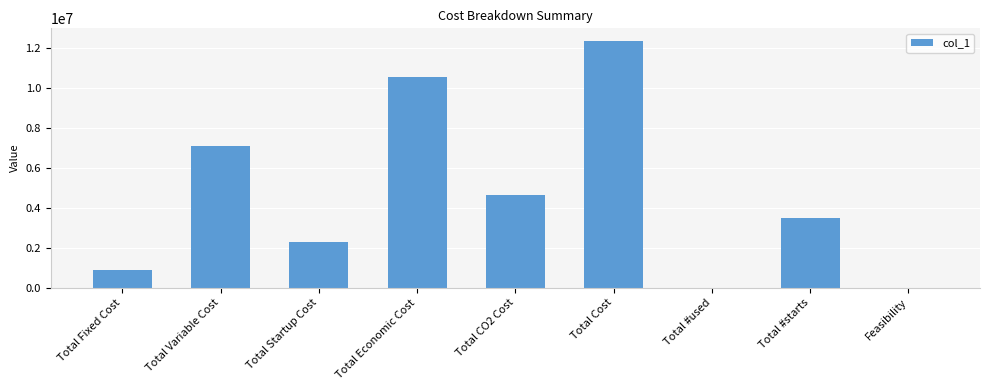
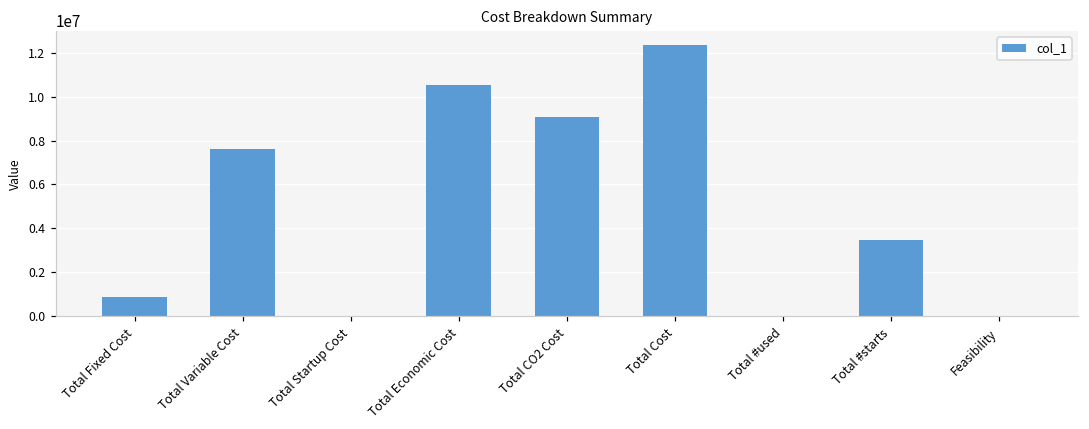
Total Variable Cost: 7100000 -> 7600000
Total Startup Cost: 2300000 -> 0
Total CO2 Cost: 4600000 -> 9100000
